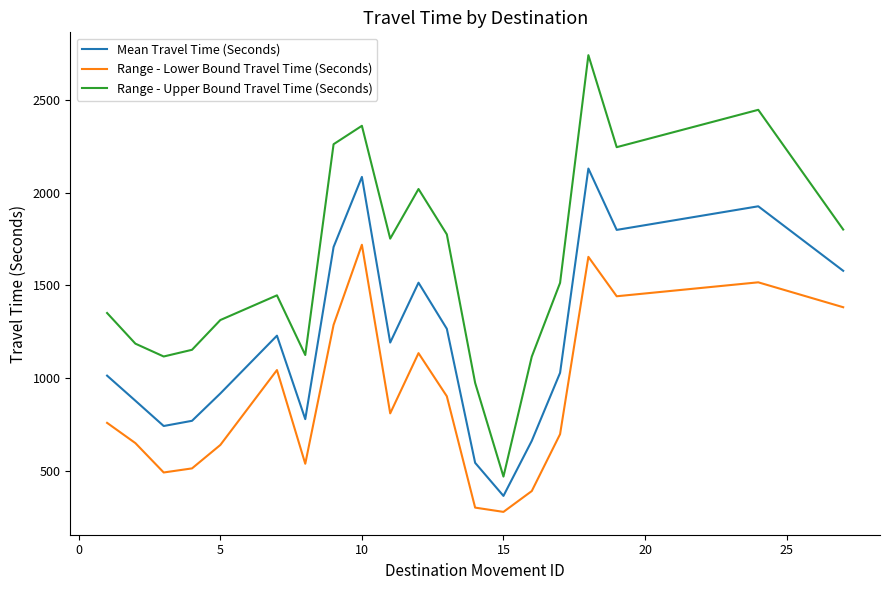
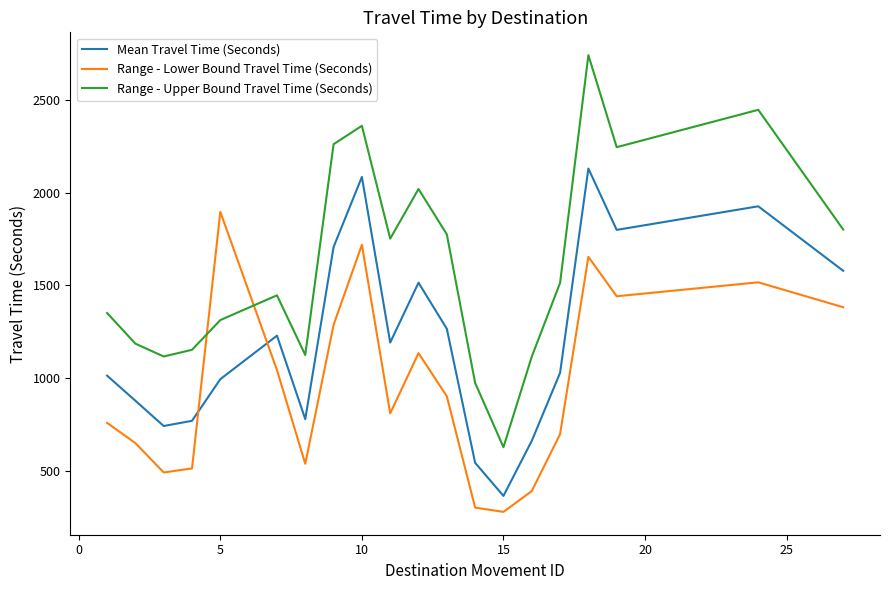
Mean Travel Time (Seconds), 5: 920 -> 1000
Range - Lower Bound Travel Time (Seconds), 5: 640 -> 1900
Range - Upper Bound Travel Time (Seconds), 15: 470 -> 630
